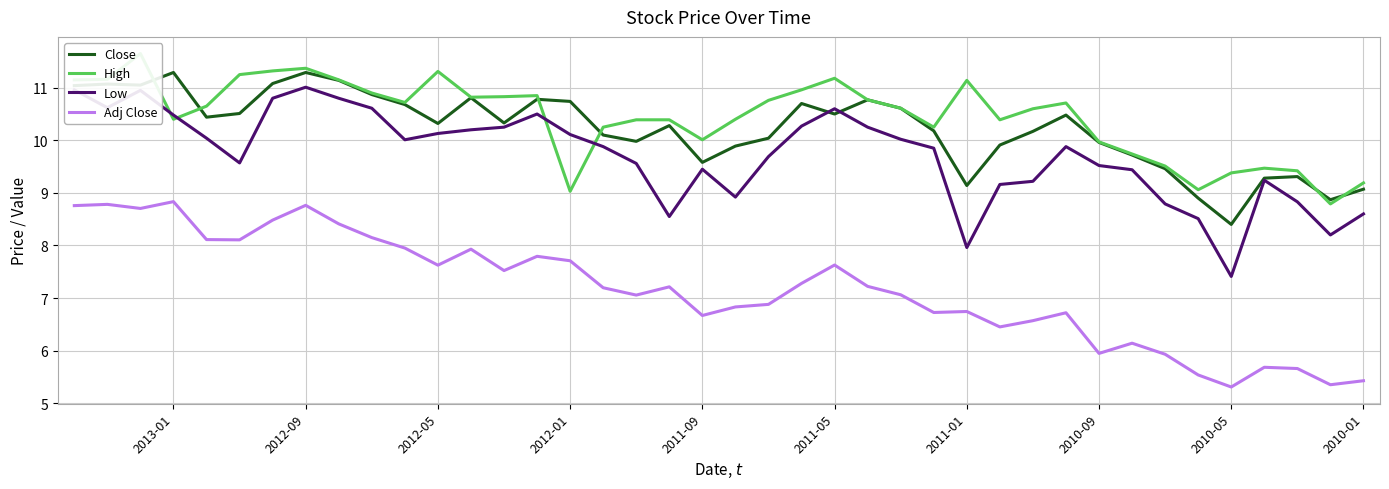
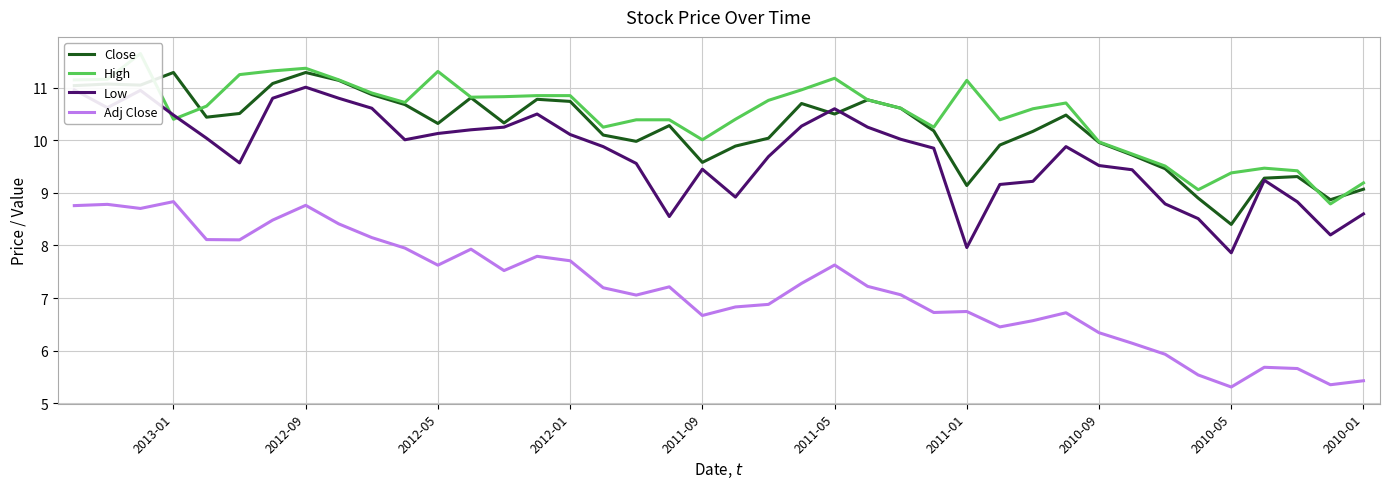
High, 2012-01: 9.0 -> 10.9
Adj Close, 2010-09: 5.9 -> 6.3
Low, 2010-05: 7.4 -> 7.9
